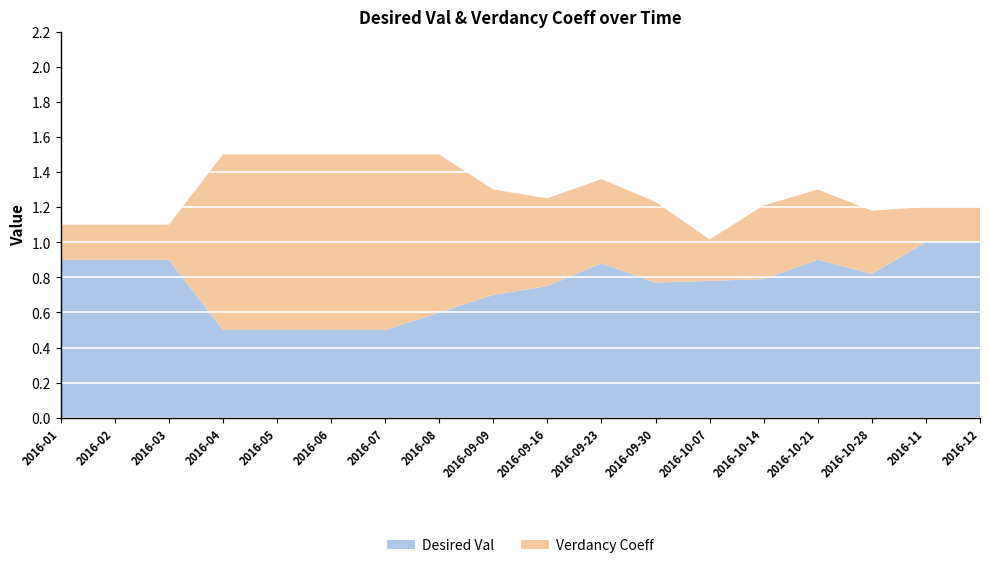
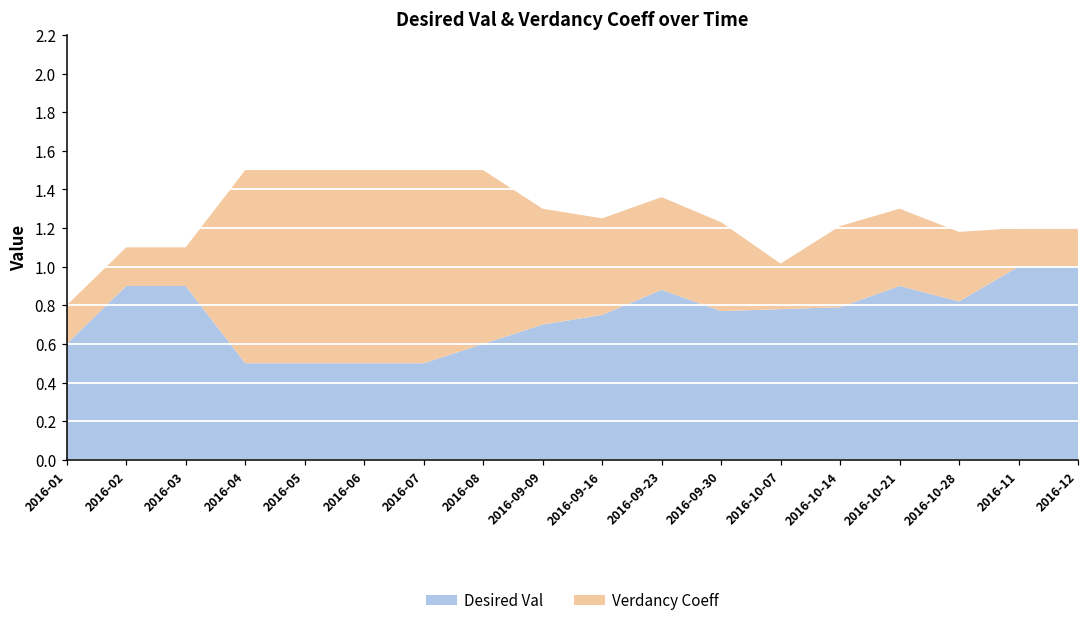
Desired Val, 2016-01: 0.9 -> 0.6
